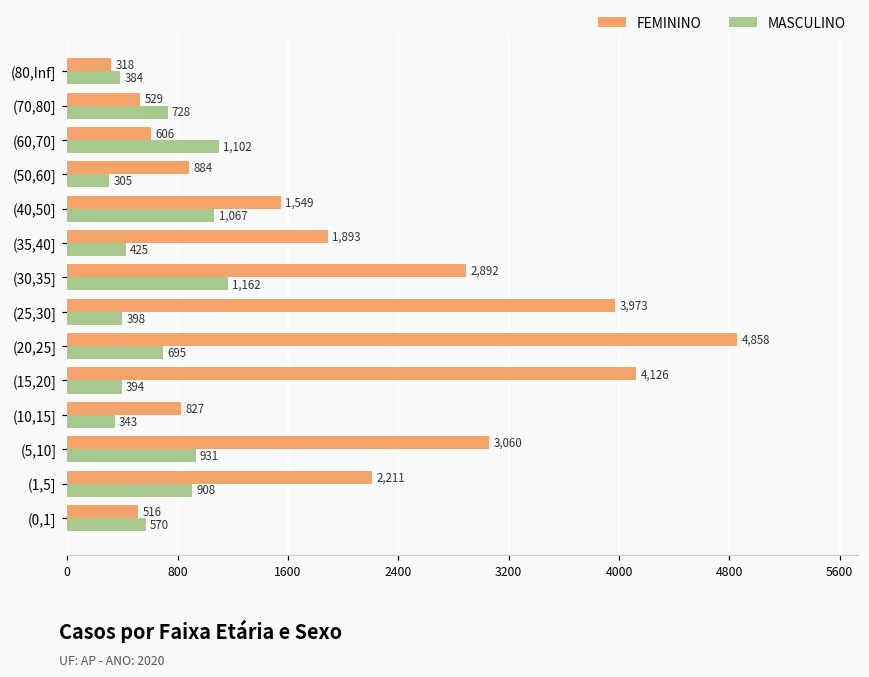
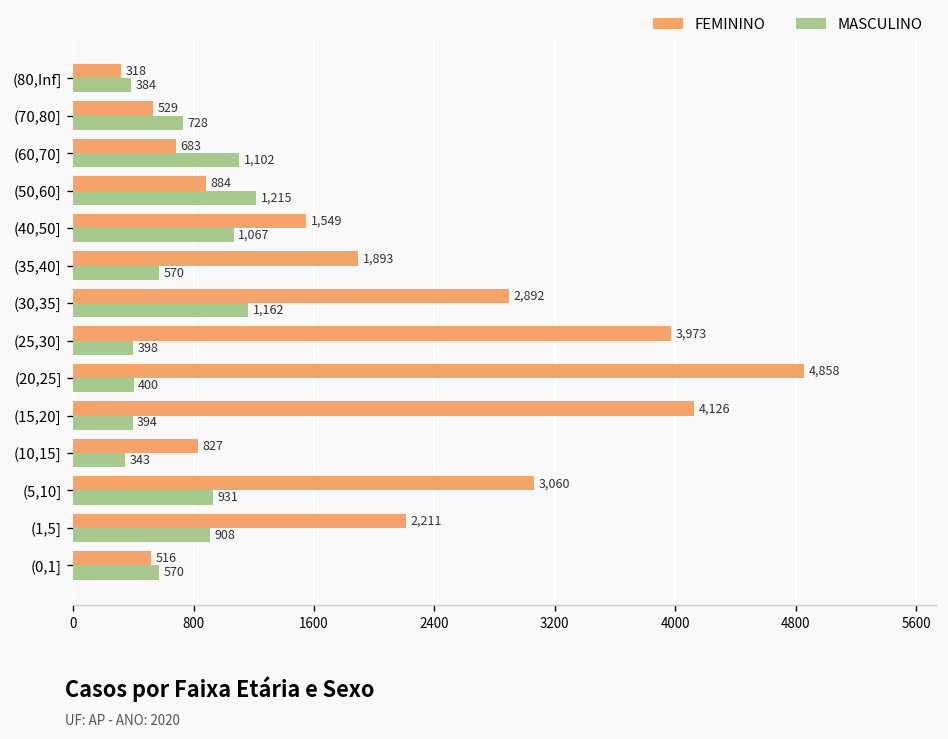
FEMININO, (60,70]: 606 -> 683
MASCULINO, (50,60]: 305 -> 1,215
MASCULINO, (35,40]: 425 -> 570
MASCULINO, (20,25]: 695 -> 400
